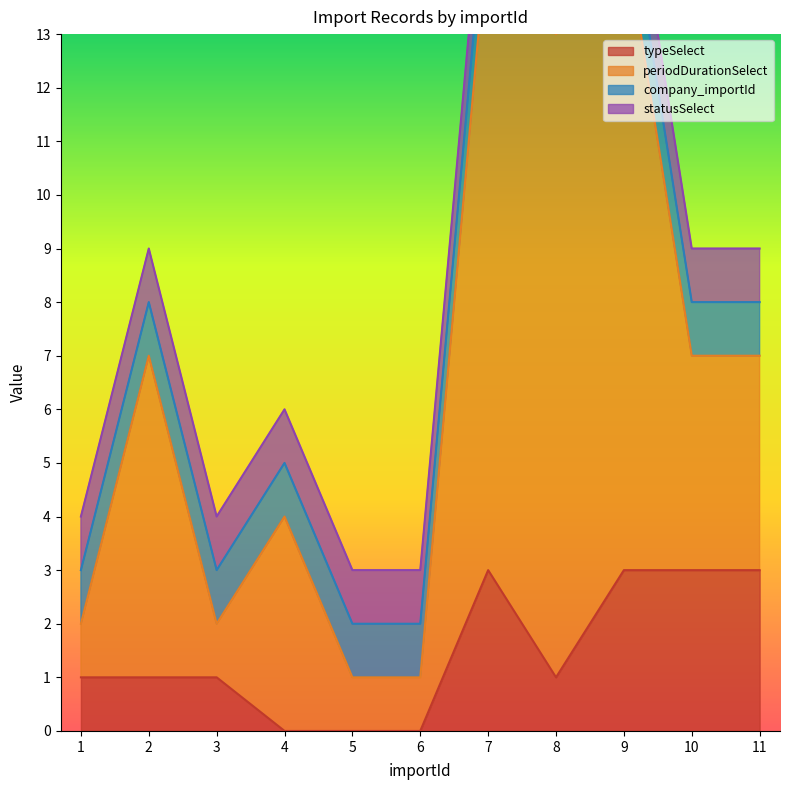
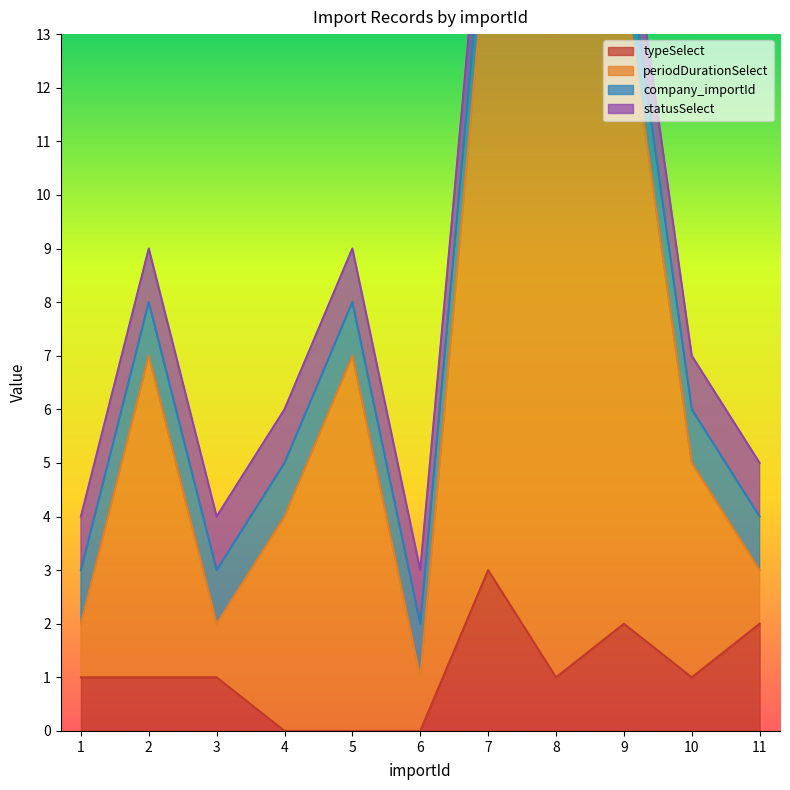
periodDurationSelect, 5: 1 -> 7
typeSelect, 9: 3 -> 2
typeSelect, 10: 3 -> 1
typeSelect, 11: 3 -> 2
periodDurationSelect, 11: 4 -> 1
